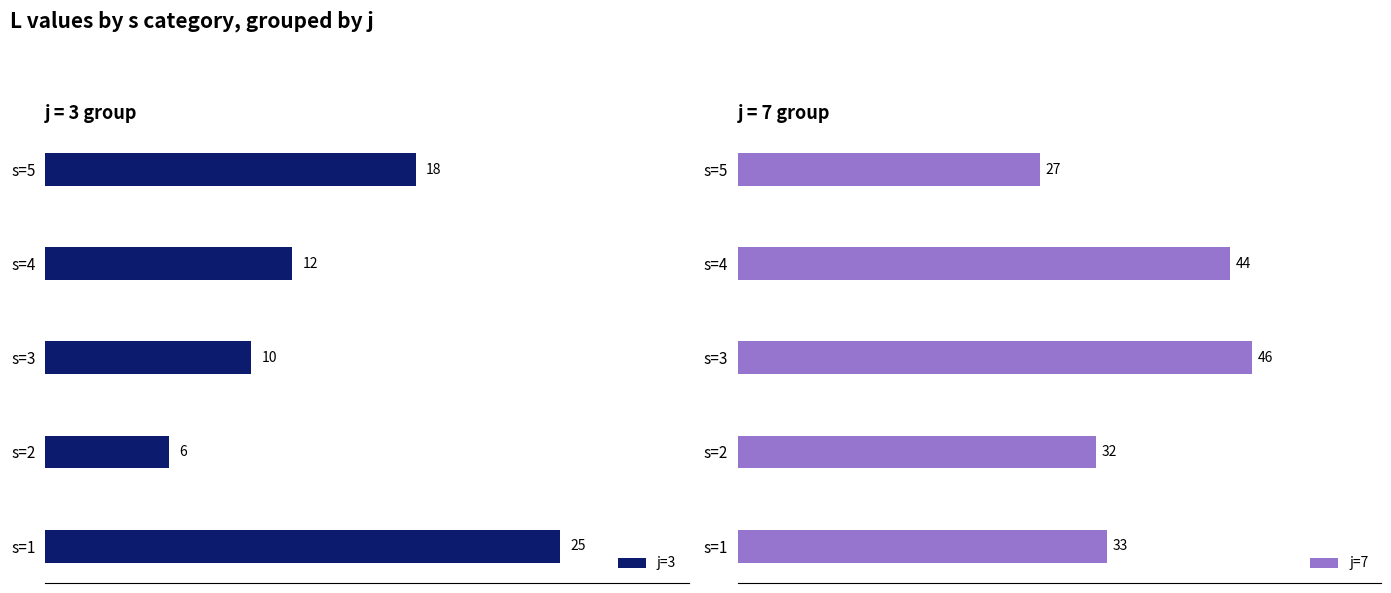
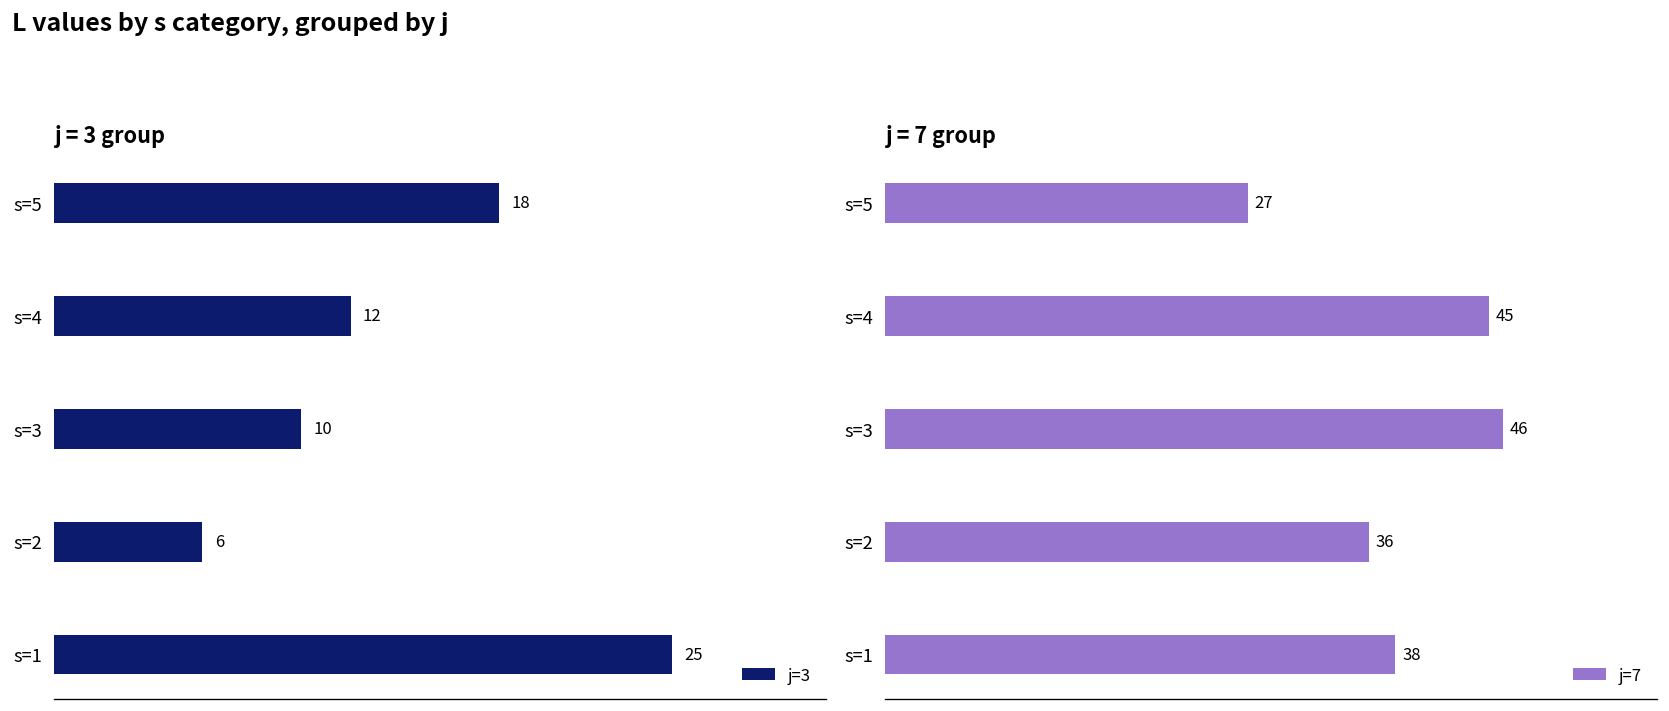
j = 7 group, s=4: 44 -> 45
j = 7 group, s=2: 32 -> 36
j = 7 group, s=1: 33 -> 38
